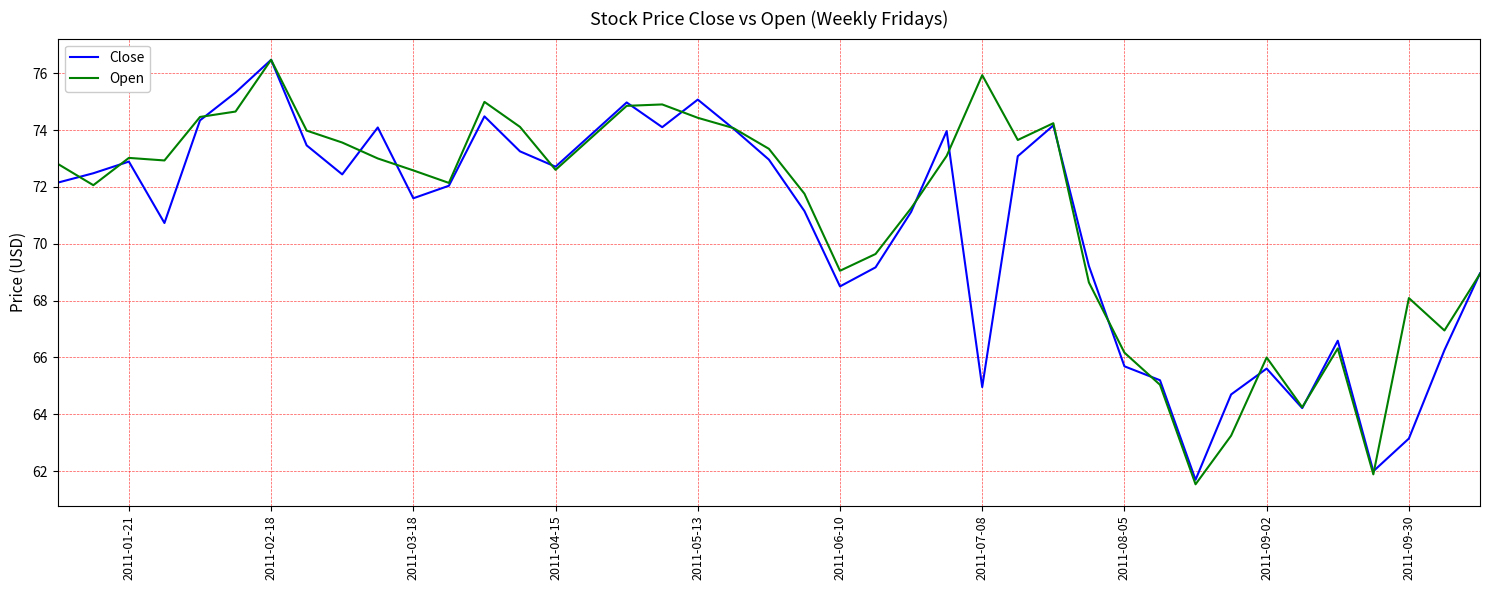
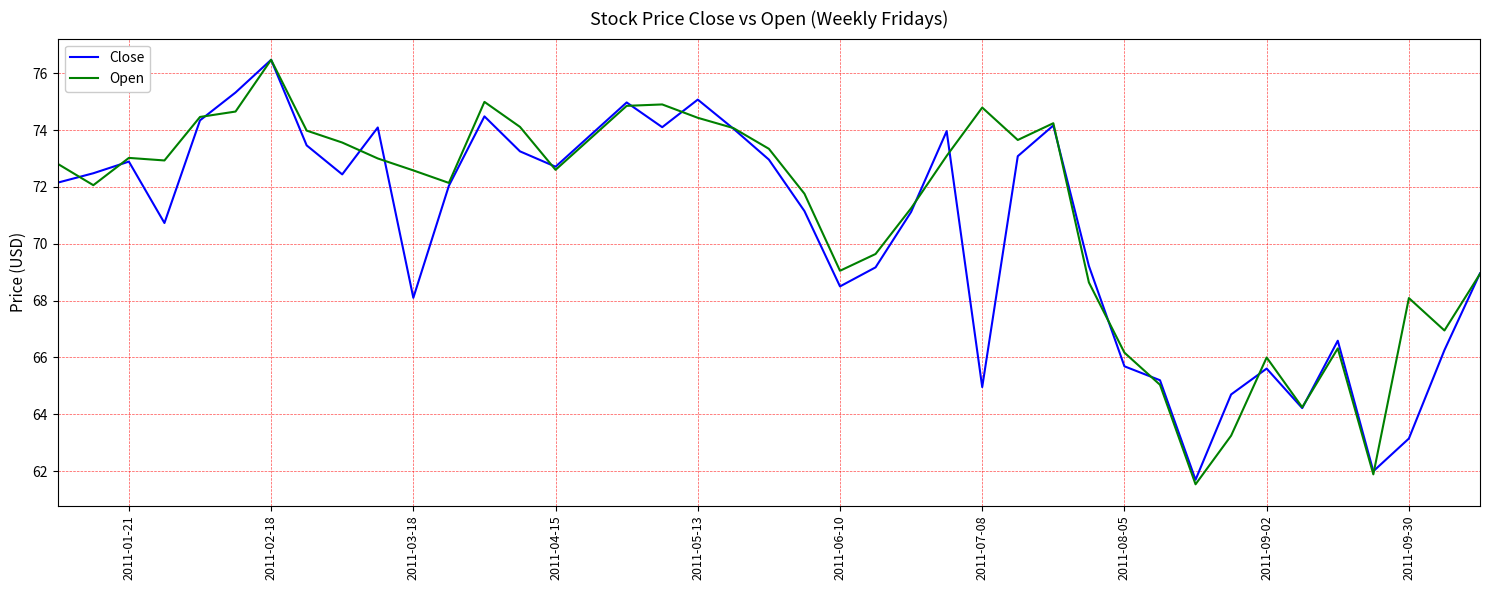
Close, 2011-03-18: 71.6 -> 68.1
Open, 2011-07-08: 75.9 -> 74.8
